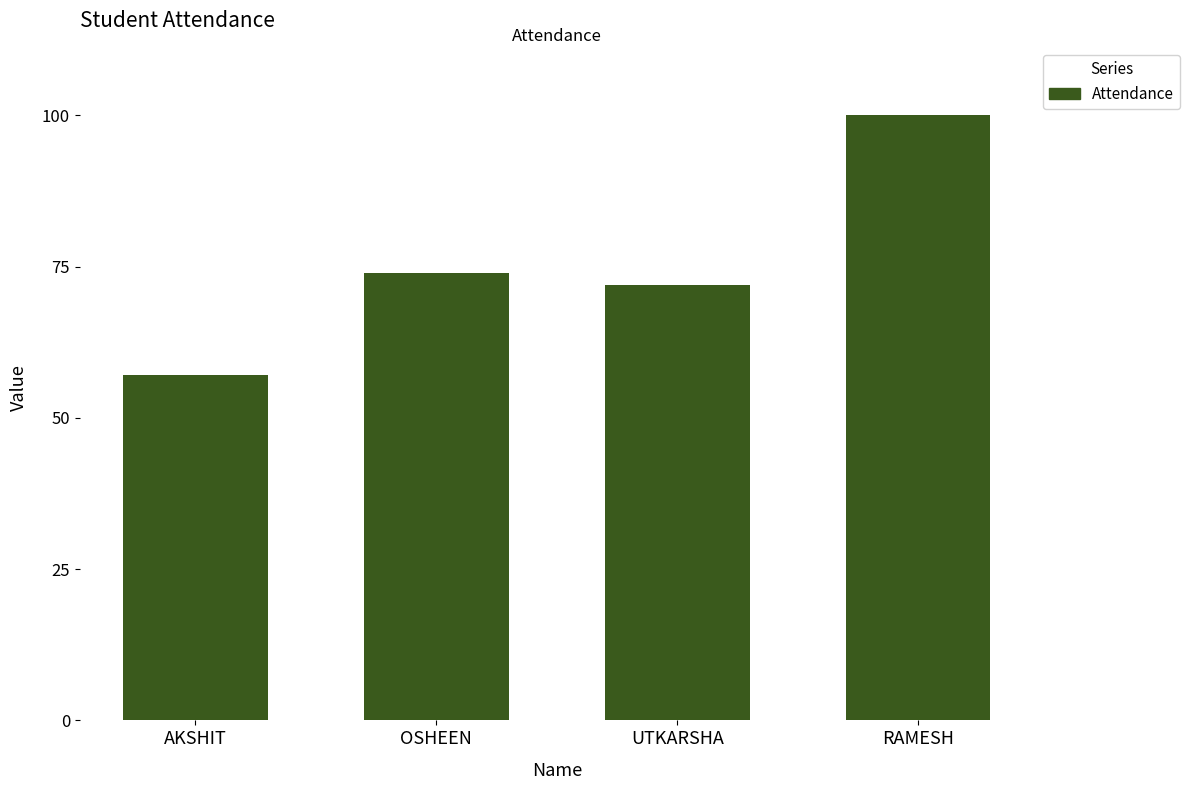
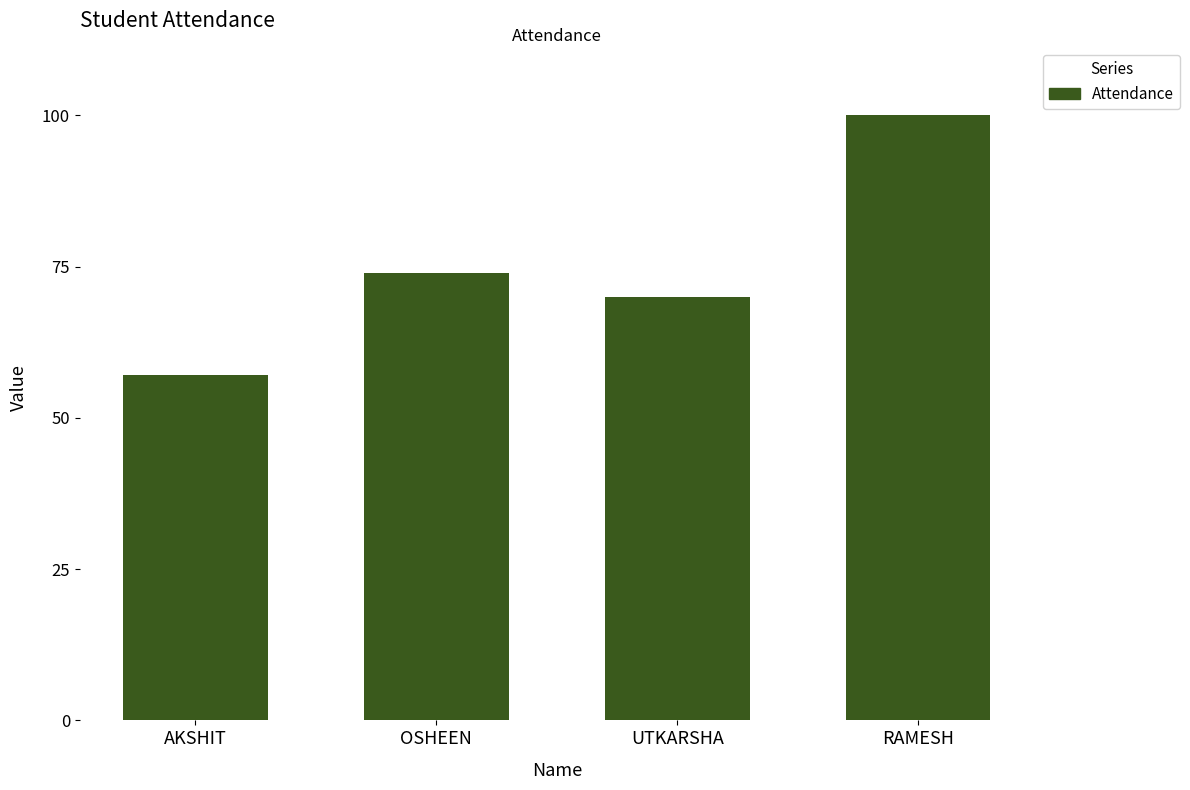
UTKARSHA: 72 -> 70
